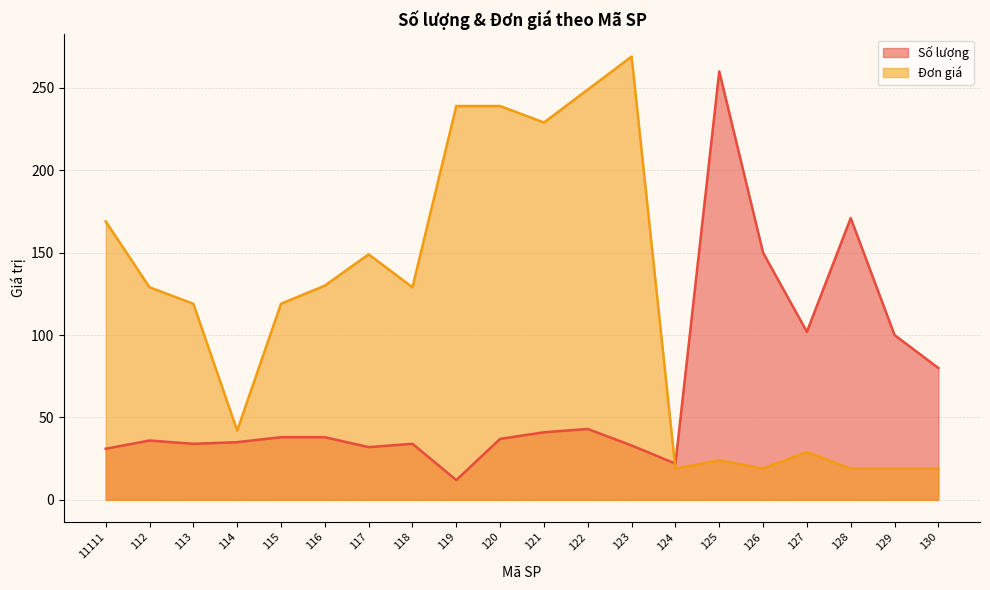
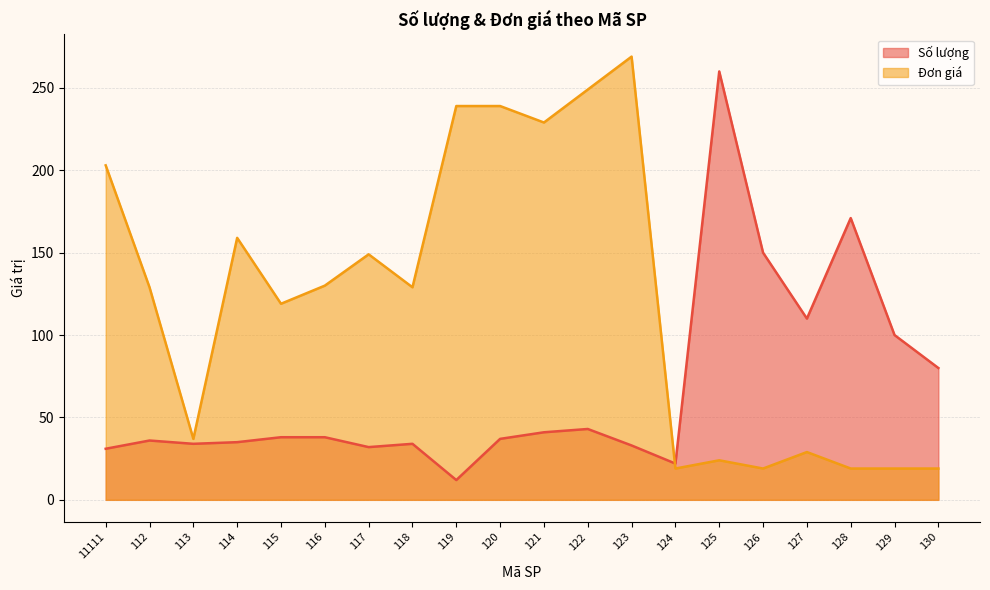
Đơn giá, 11111: 169 -> 203
Đơn giá, 113: 119 -> 37
Đơn giá, 114: 42 -> 159
Số lượng, 127: 102 -> 110
